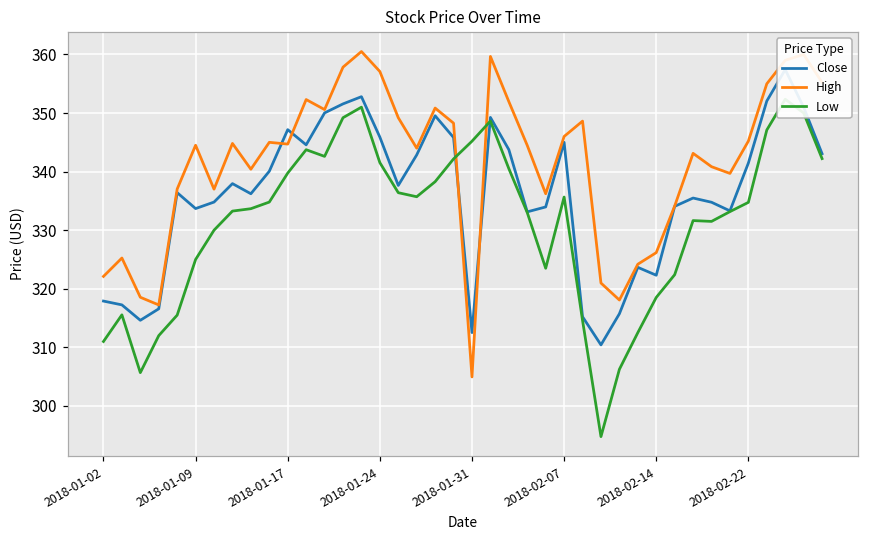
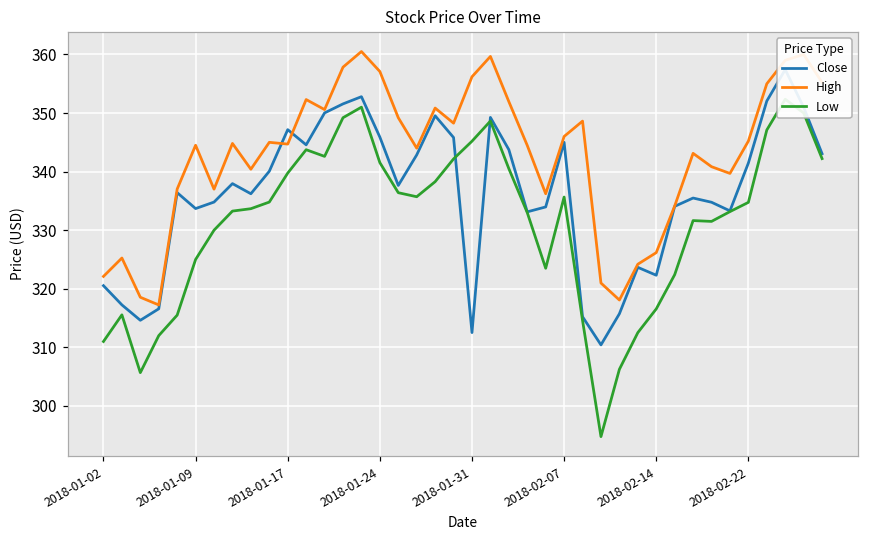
Close, 2018-01-02: 318 -> 321
High, 2018-01-31: 305 -> 356
Low, 2018-02-14: 319 -> 317
